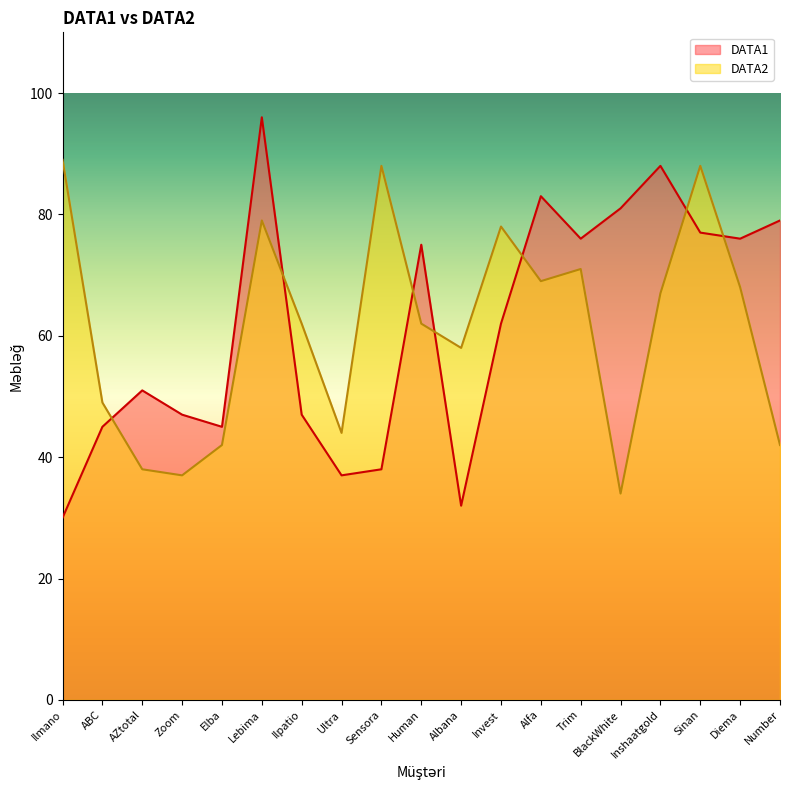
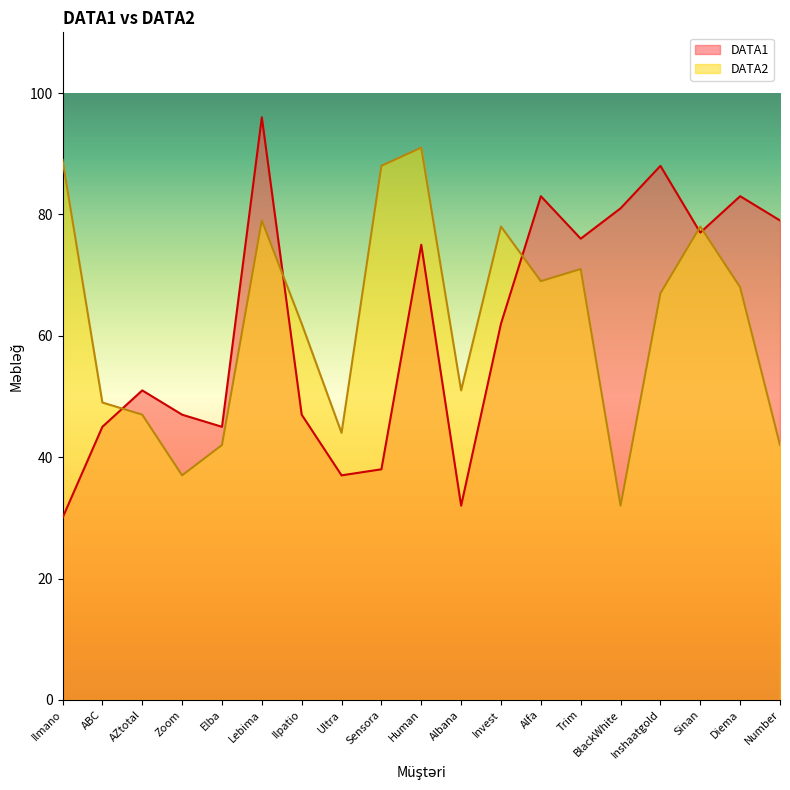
DATA2, AZtotal: 38 -> 47
DATA2, Human: 62 -> 91
DATA2, Albana: 58 -> 51
DATA2, BlackWhite: 34 -> 32
DATA2, Sinan: 88 -> 78
DATA1, Diema: 76 -> 83
